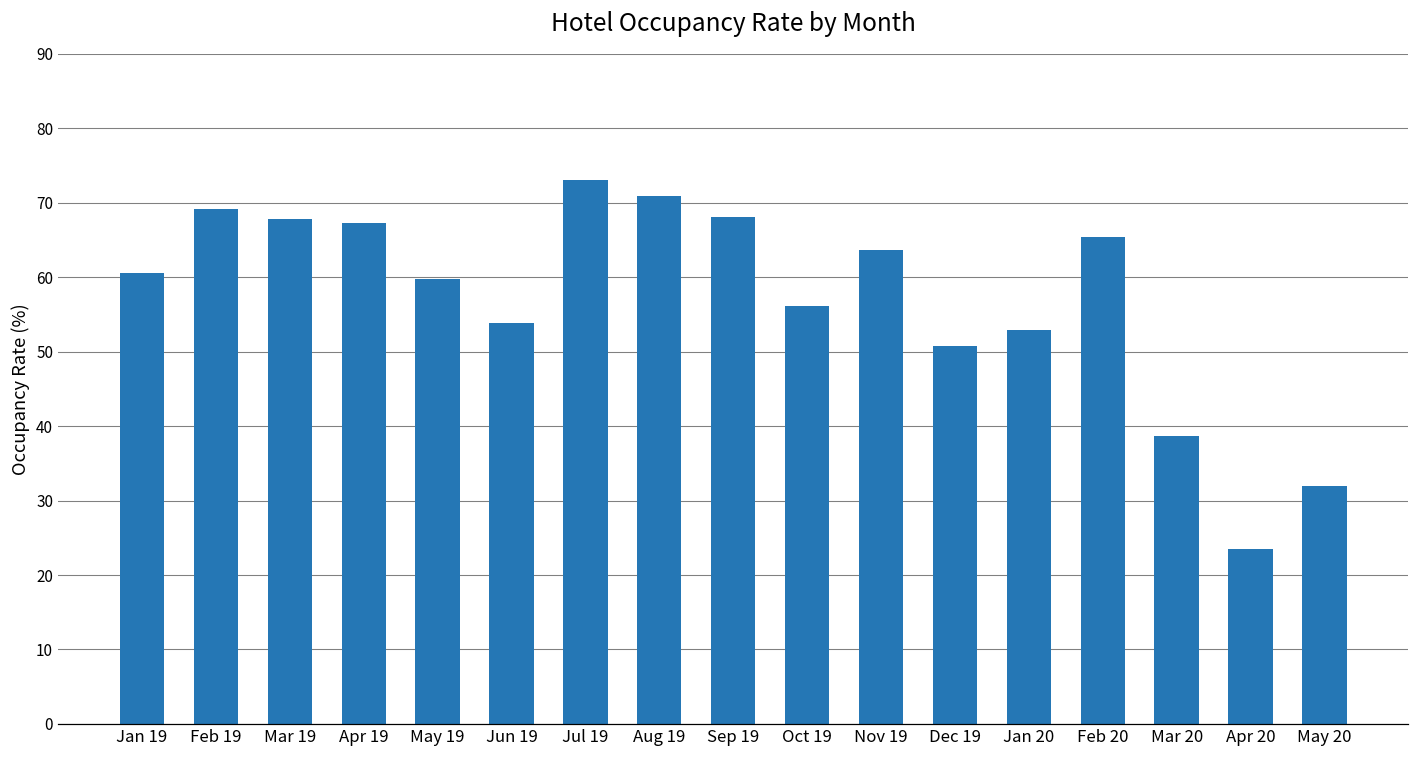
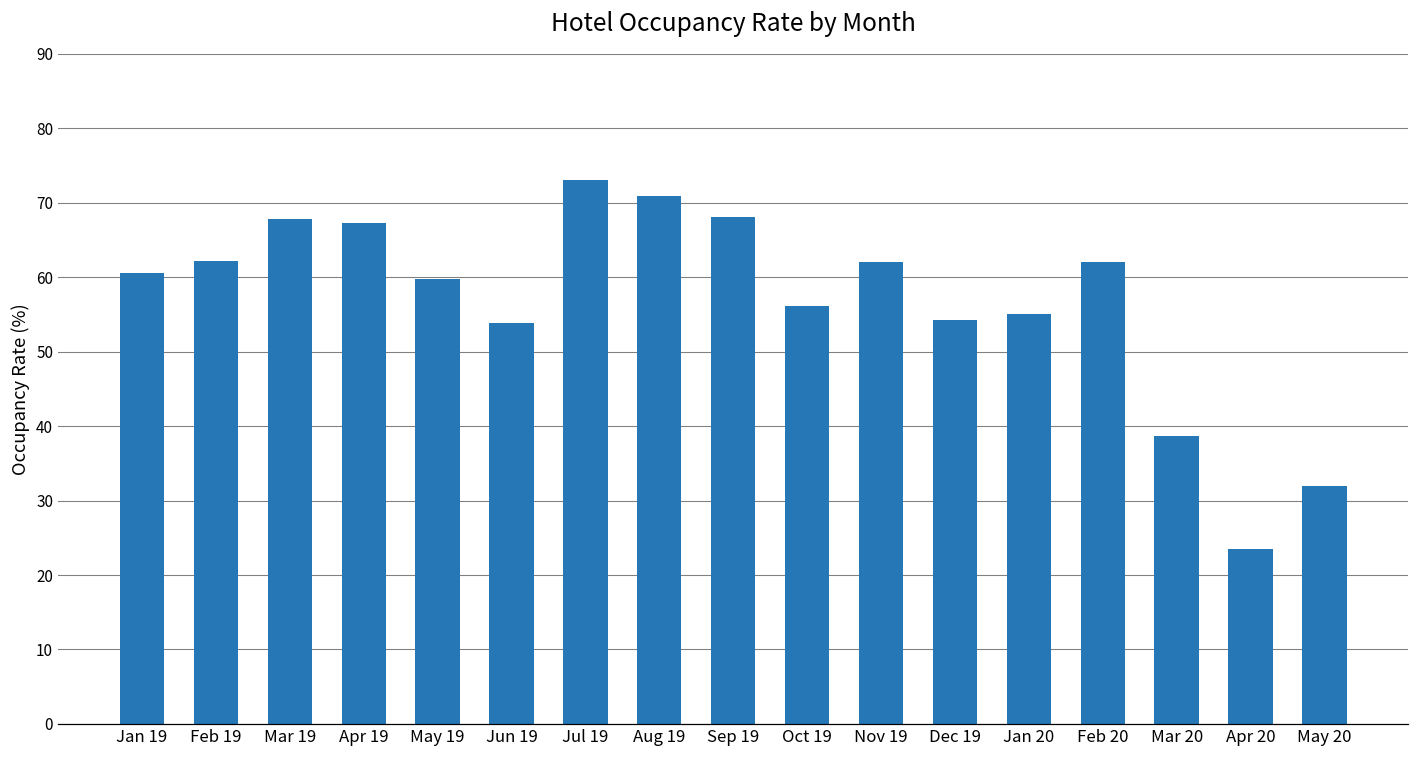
Feb 19: 69 -> 62
Nov 19: 64 -> 62
Dec 19: 51 -> 54
Jan 20: 53 -> 55
Feb 20: 65 -> 62
